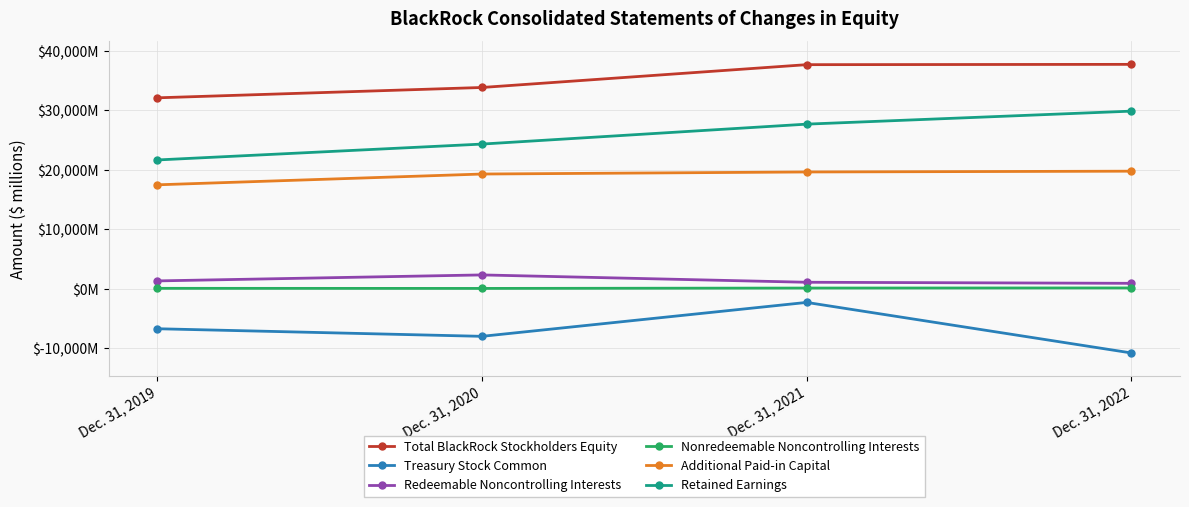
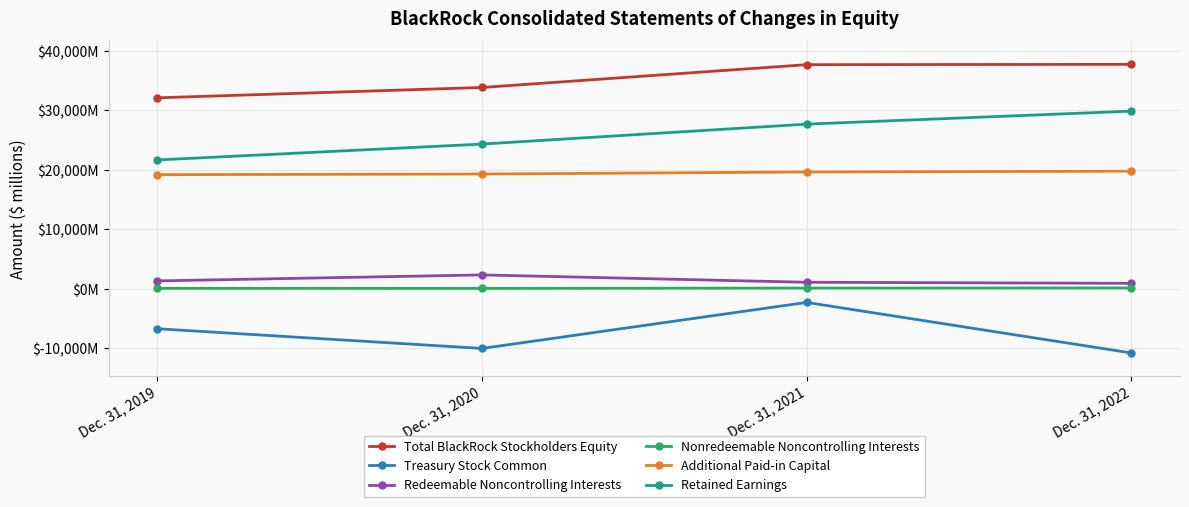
Additional Paid-in Capital, Dec. 31, 2019: $17,000,000,000 -> $19,000,000,000
Treasury Stock Common, Dec. 31, 2020: $-8,000,000,000 -> $-10,000,000,000
